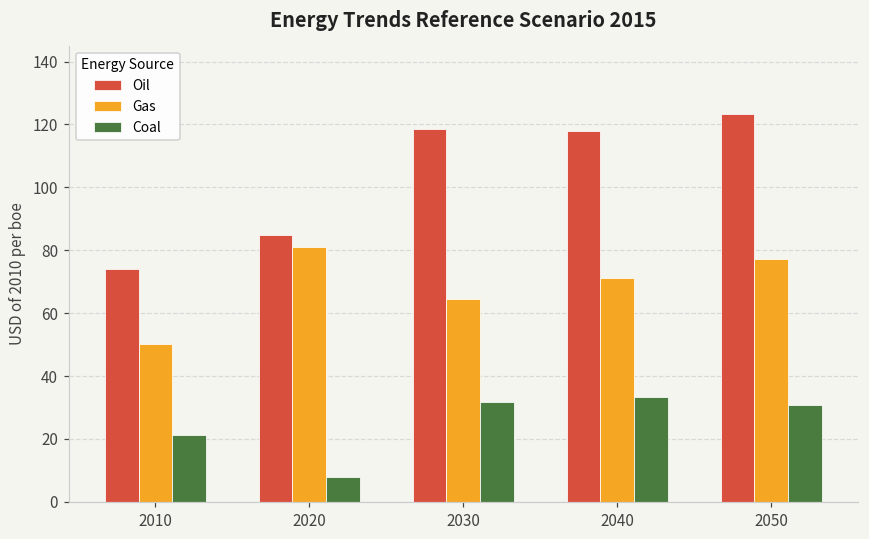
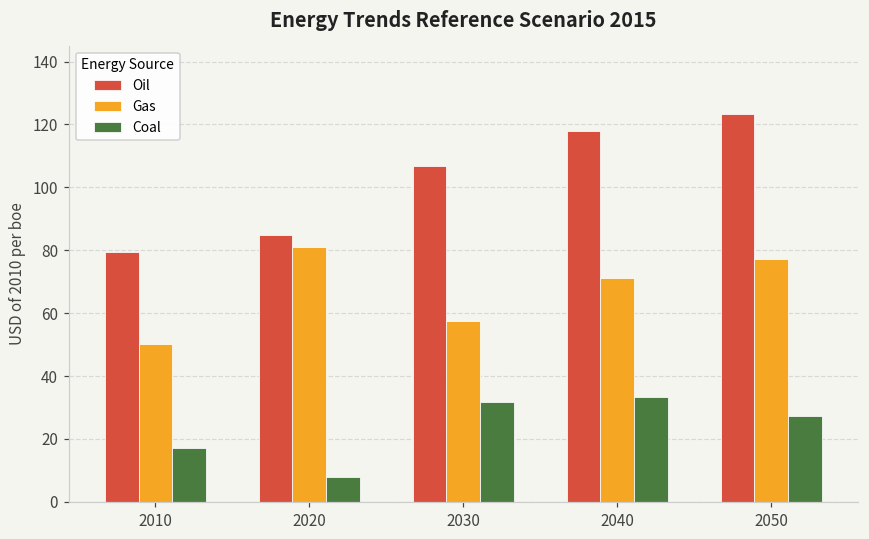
Oil, 2010: 74 -> 80
Coal, 2010: 21 -> 17
Oil, 2030: 118 -> 107
Gas, 2030: 65 -> 58
Coal, 2050: 31 -> 27
